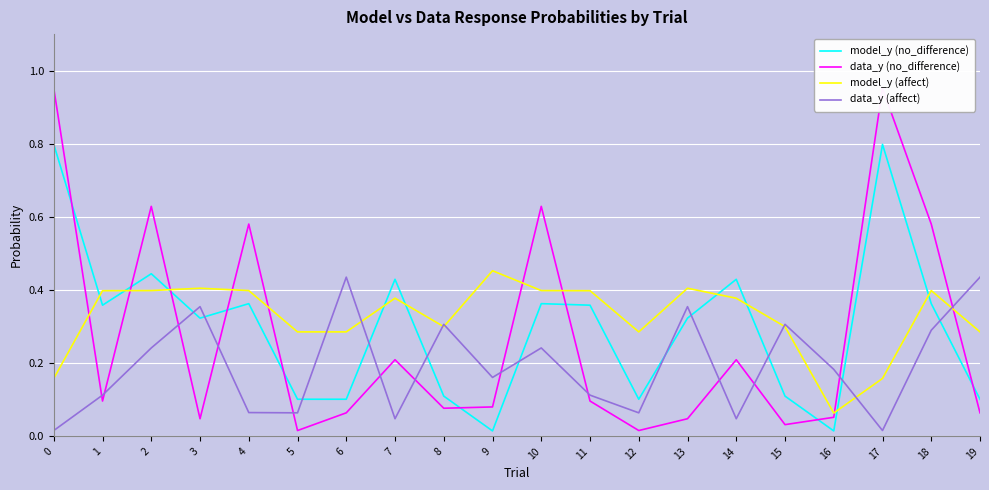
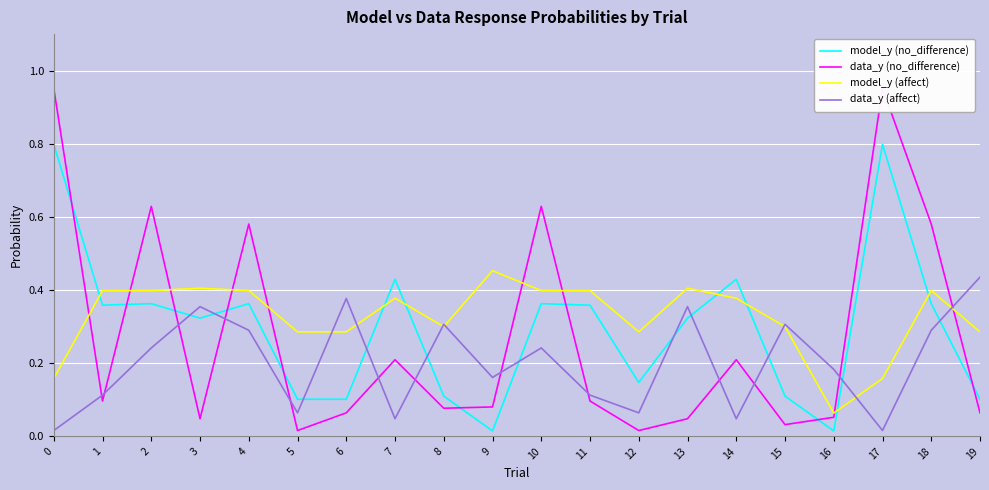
model_y (no_difference), 2: 0.44 -> 0.36
data_y (affect), 4: 0.07 -> 0.29
data_y (affect), 6: 0.44 -> 0.38
model_y (no_difference), 12: 0.10 -> 0.15
